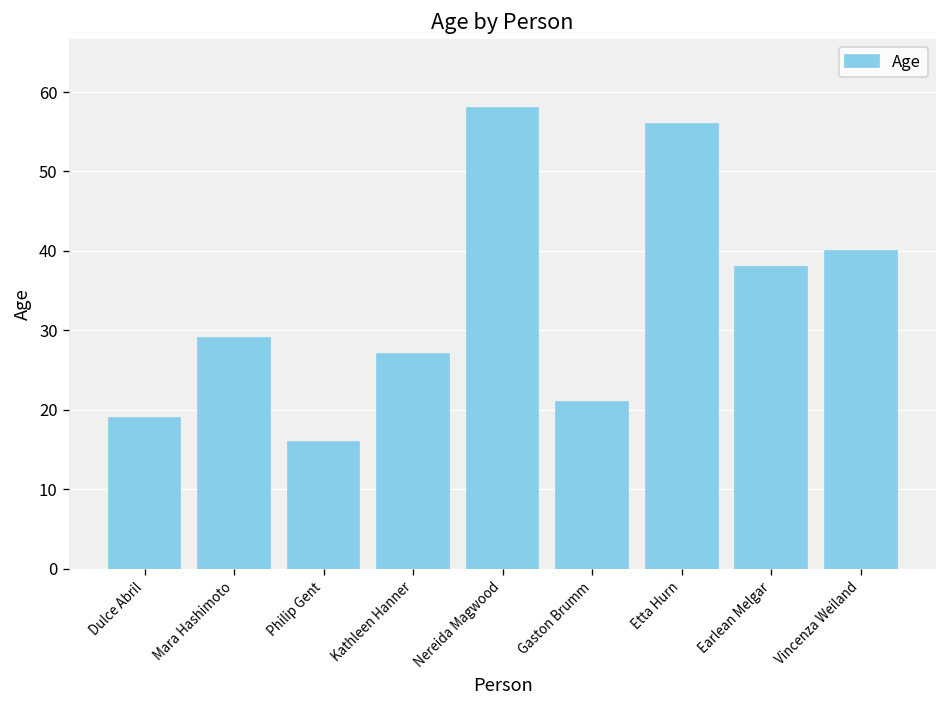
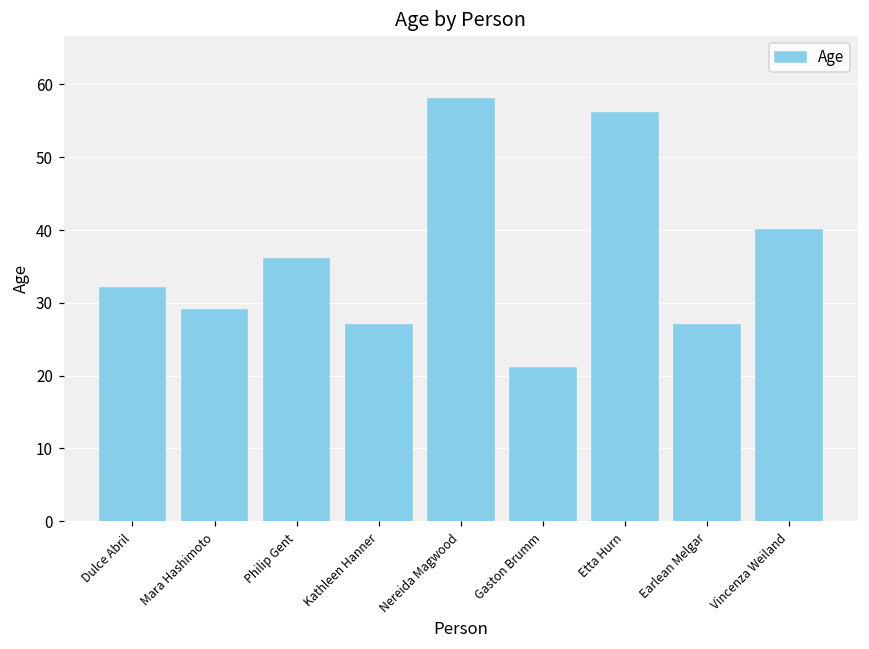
Dulce Abril: 19 -> 32
Philip Gent: 16 -> 36
Earlean Melgar: 38 -> 27
